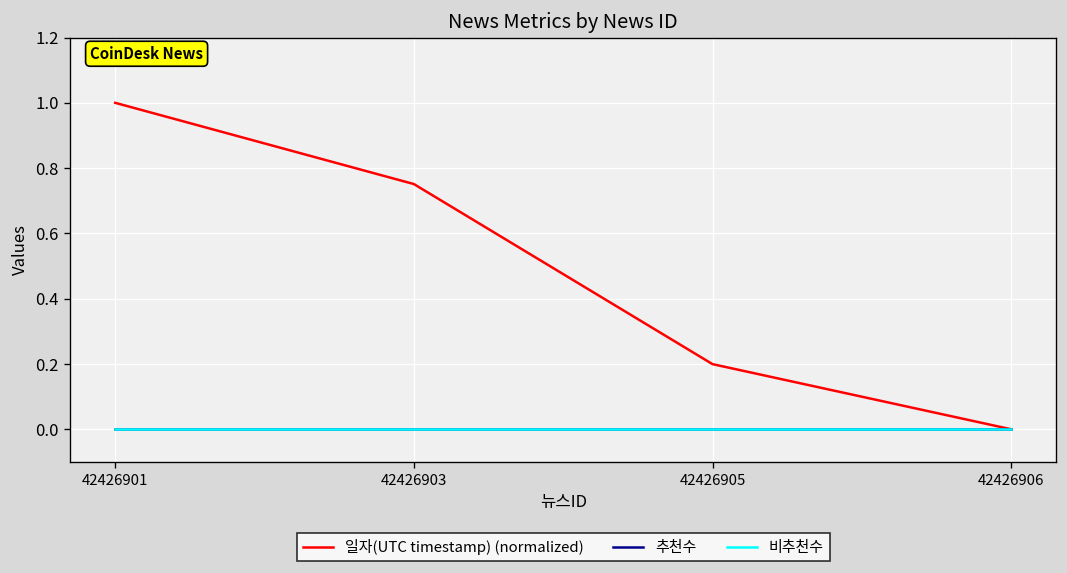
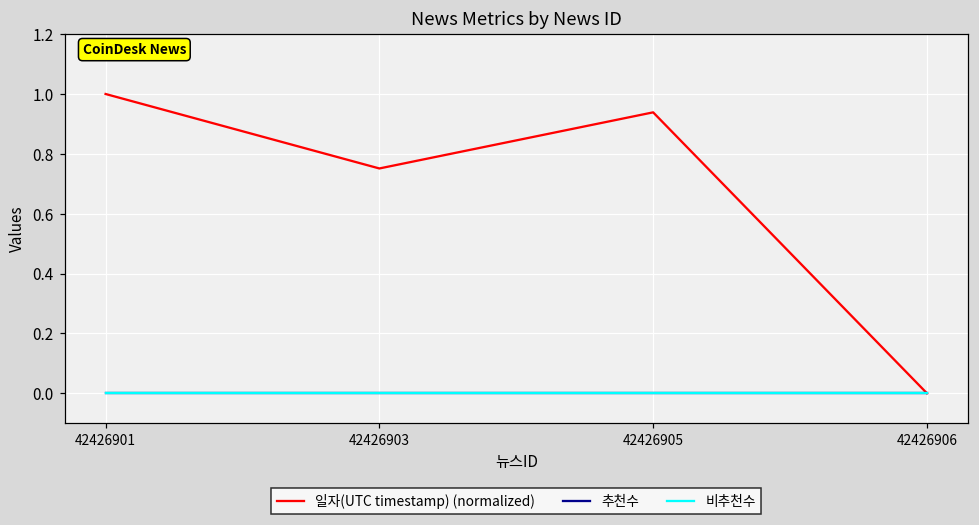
일자(UTC timestamp) (normalized), 42426905: 0.20 -> 0.94
